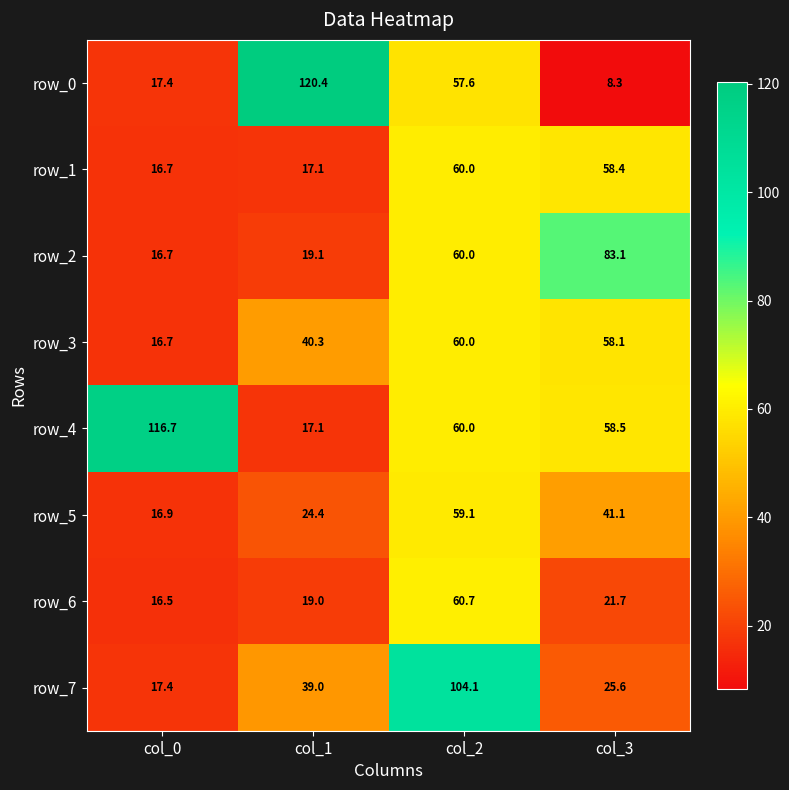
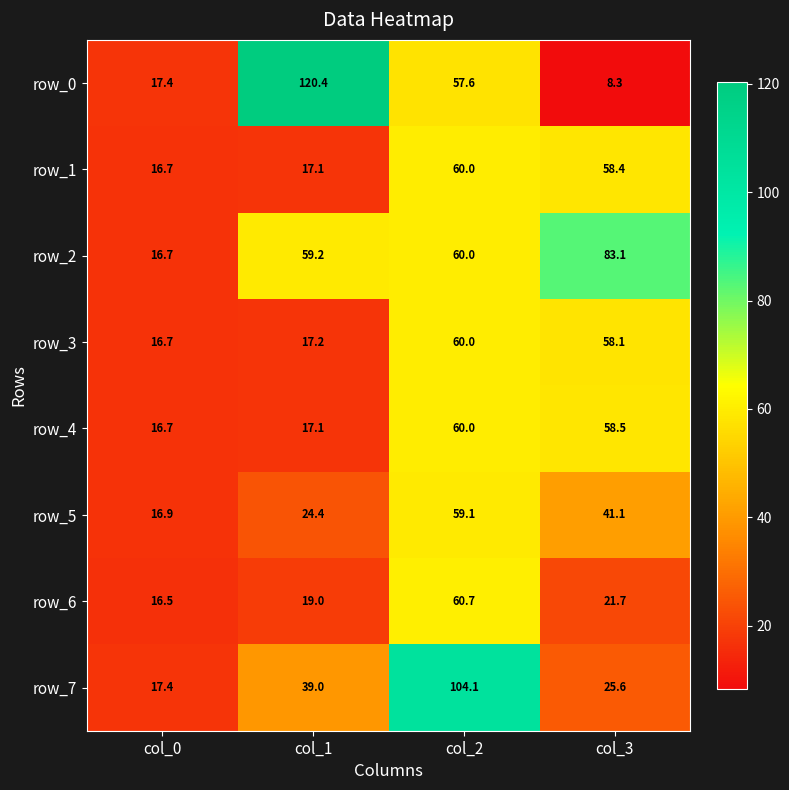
row_2, col_1: 19.1 -> 59.2
row_3, col_1: 40.3 -> 17.2
row_4, col_0: 116.7 -> 16.7
